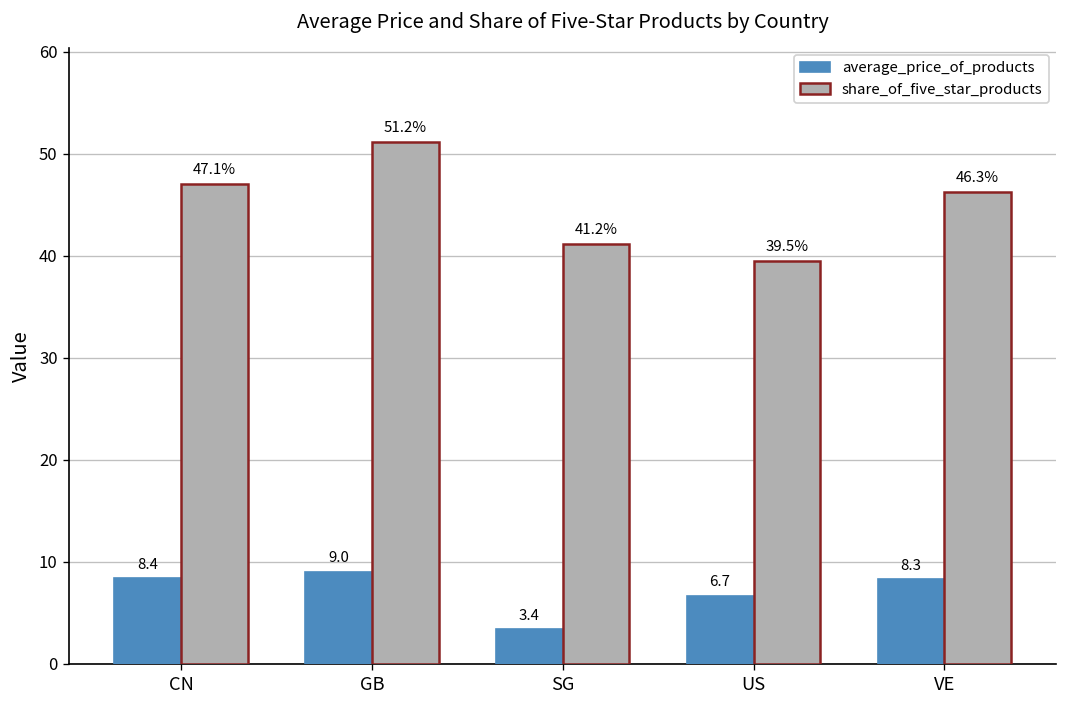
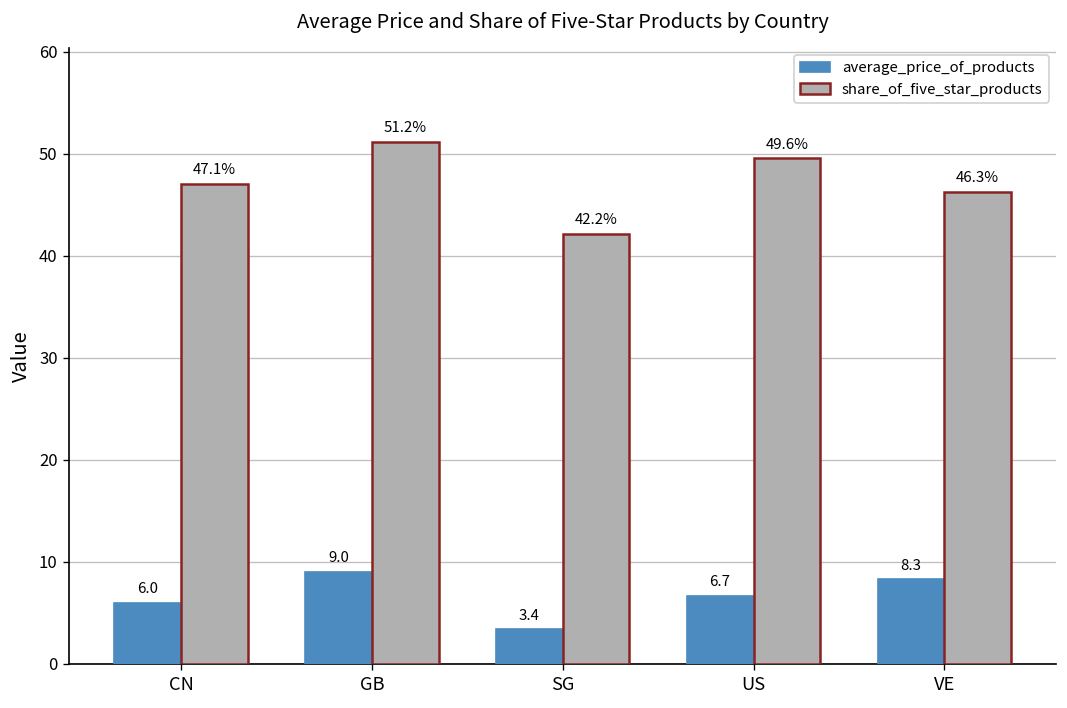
average_price_of_products, CN: 8.4 -> 6.0
share_of_five_star_products, SG: 41.2% -> 42.2%
share_of_five_star_products, US: 39.5% -> 49.6%
